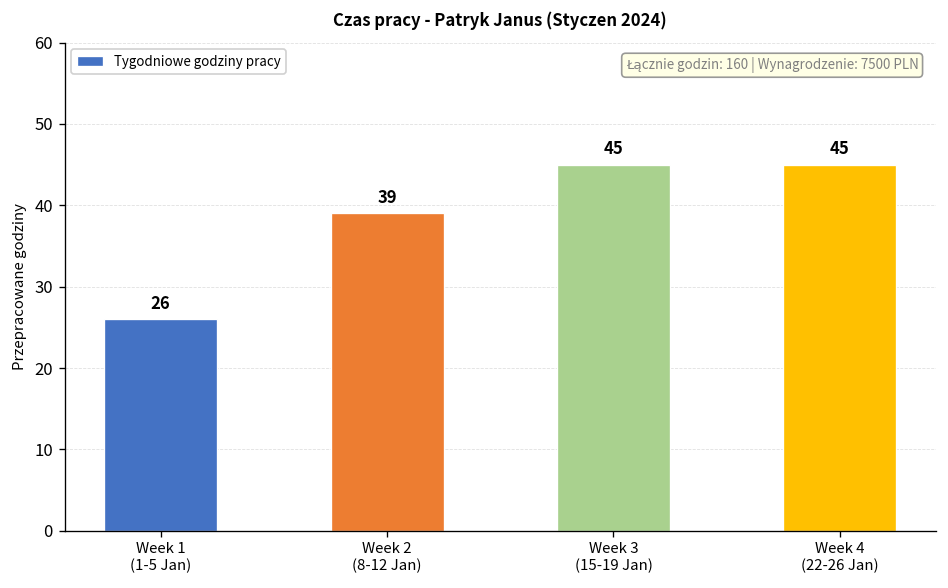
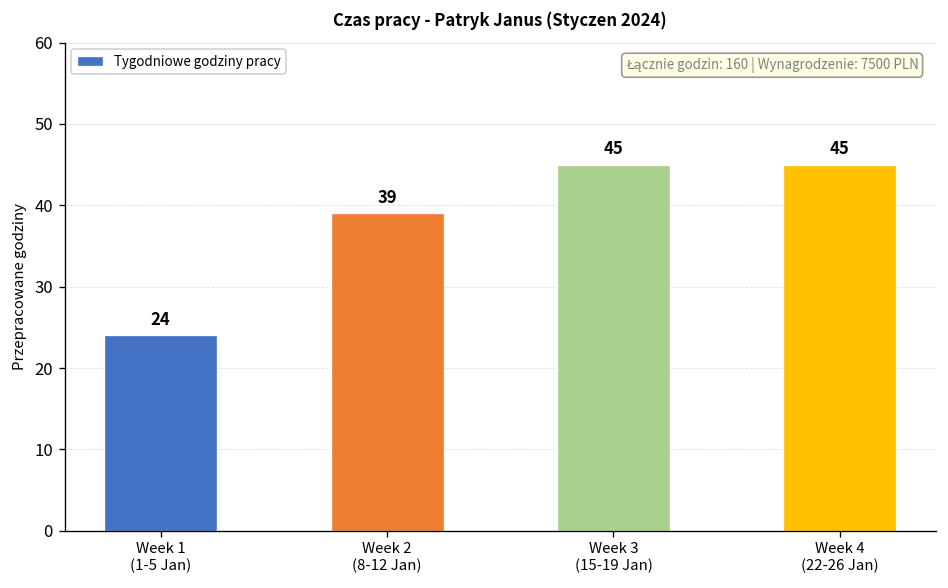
Week 1 (1-5 Jan): 26 -> 24
